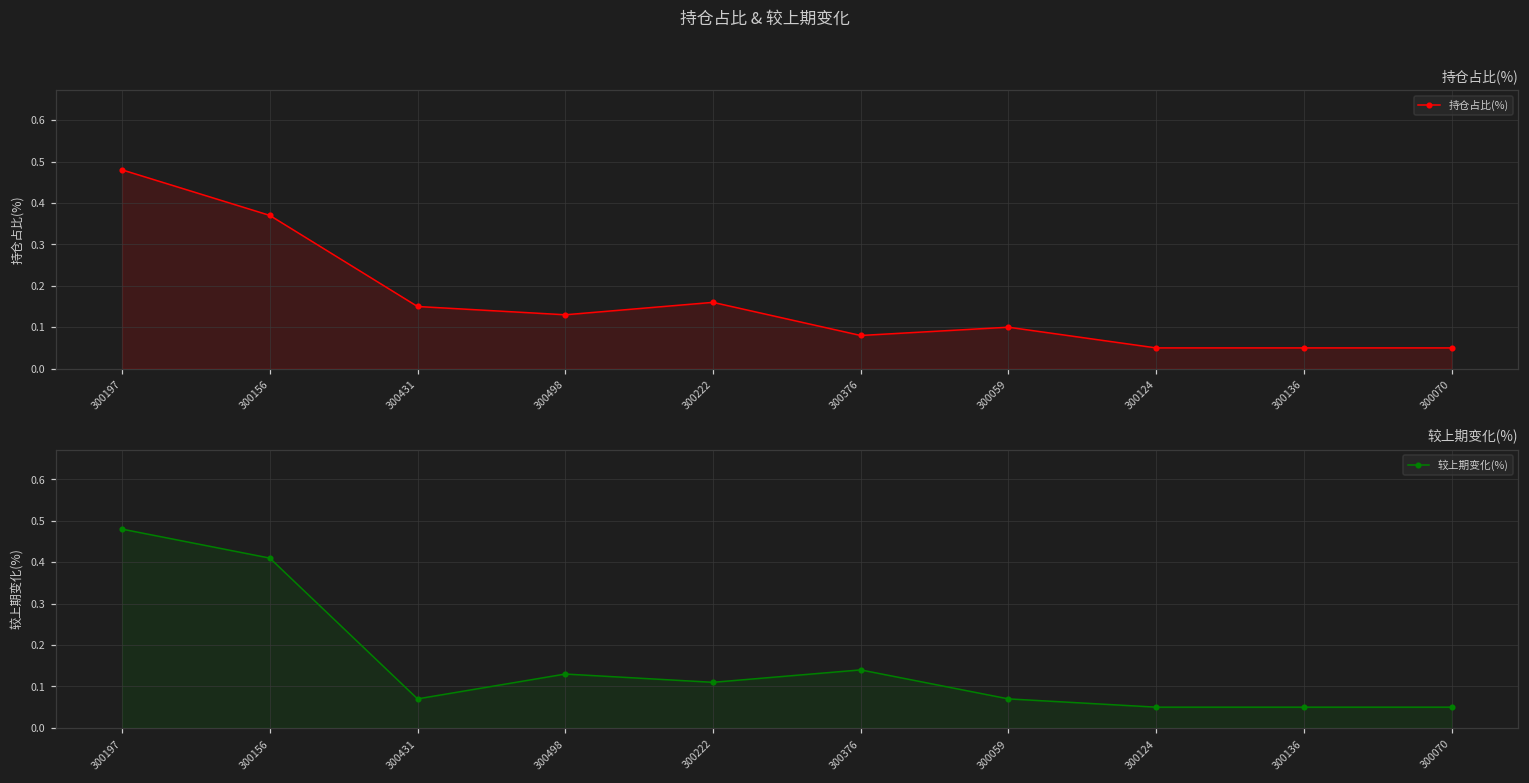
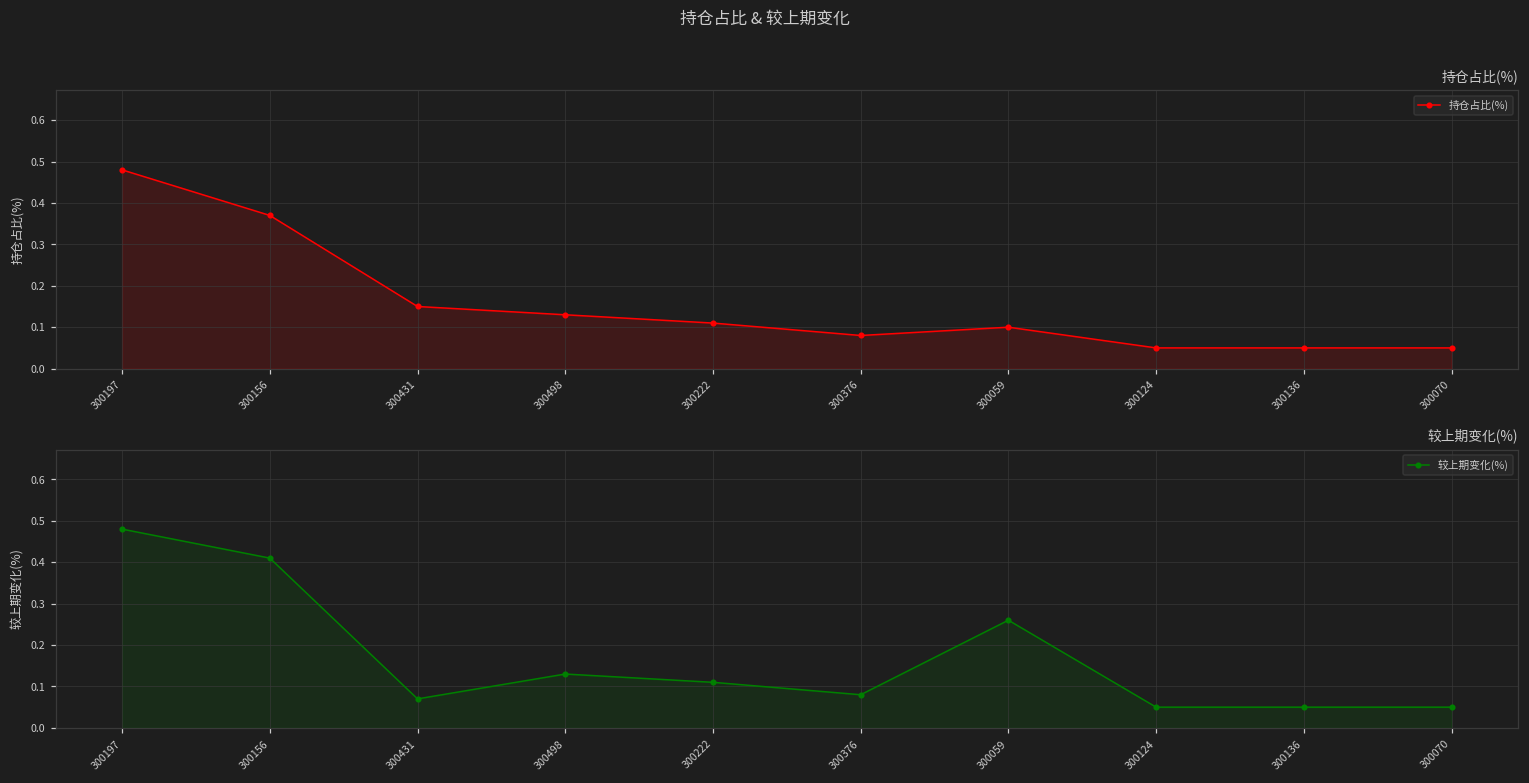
持仓占比(%), 300222: 0.16 -> 0.11
较上期变化(%), 300376: 0.14 -> 0.08
较上期变化(%), 300059: 0.07 -> 0.26
